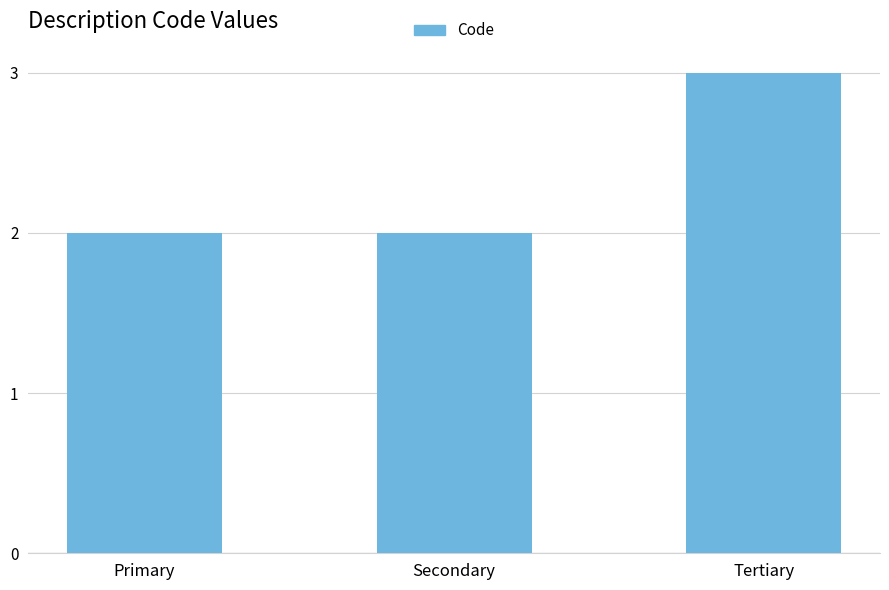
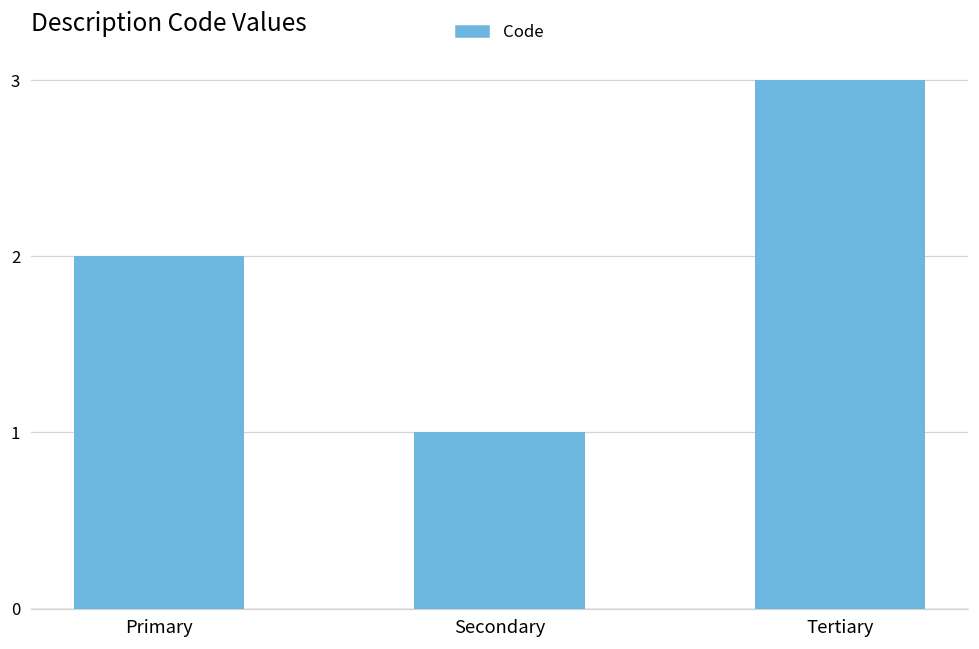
Secondary: 2 -> 1
